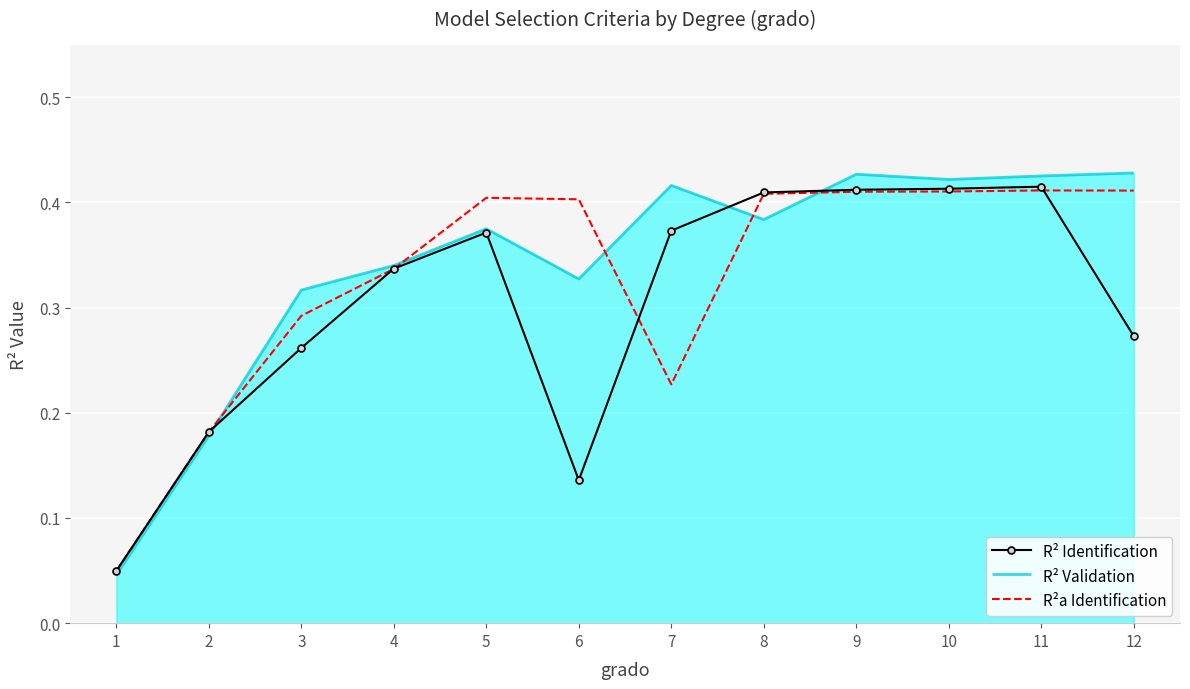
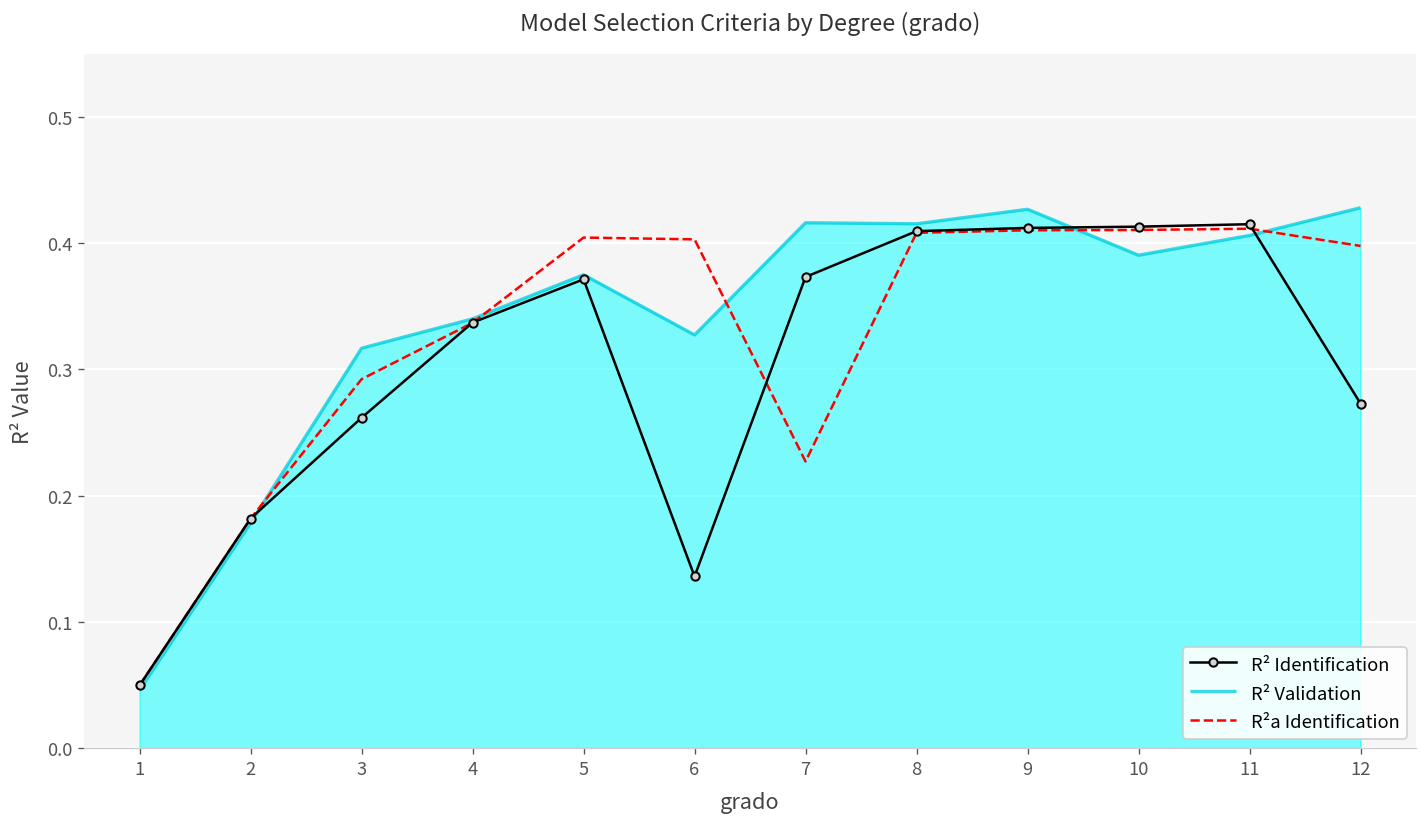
R² Validation, 8: 0.384 -> 0.415
R² Validation, 10: 0.422 -> 0.390
R² Validation, 11: 0.425 -> 0.406
R²a Identification, 12: 0.411 -> 0.398
